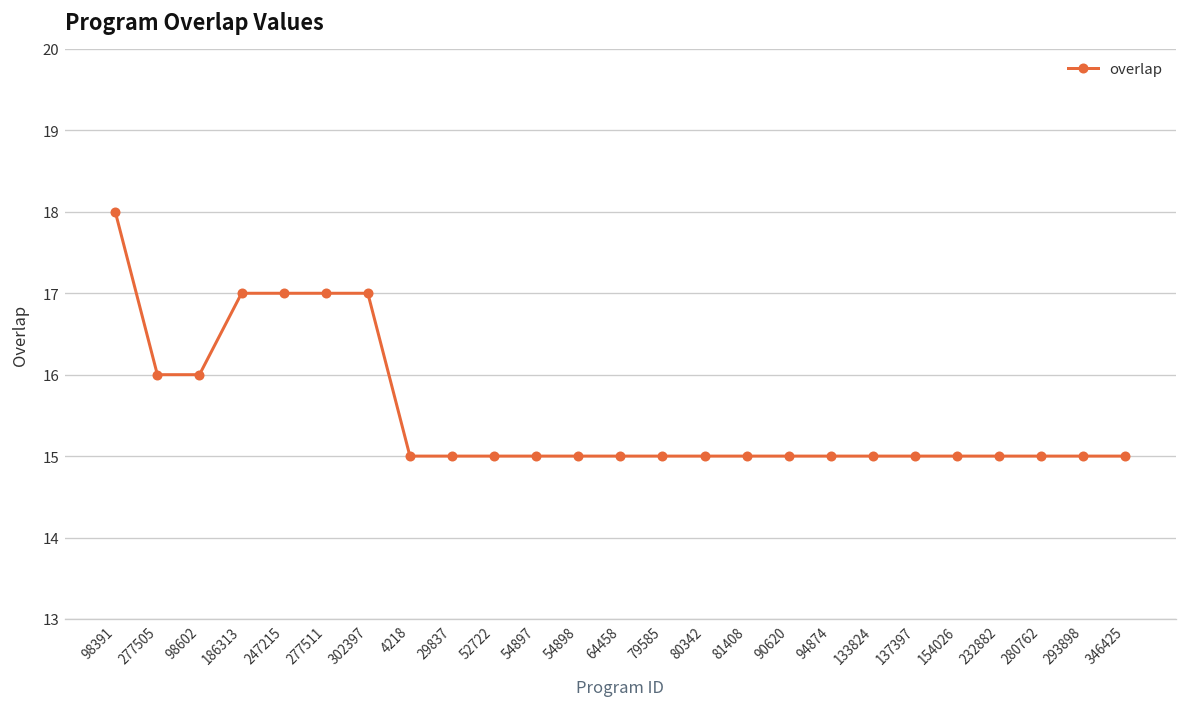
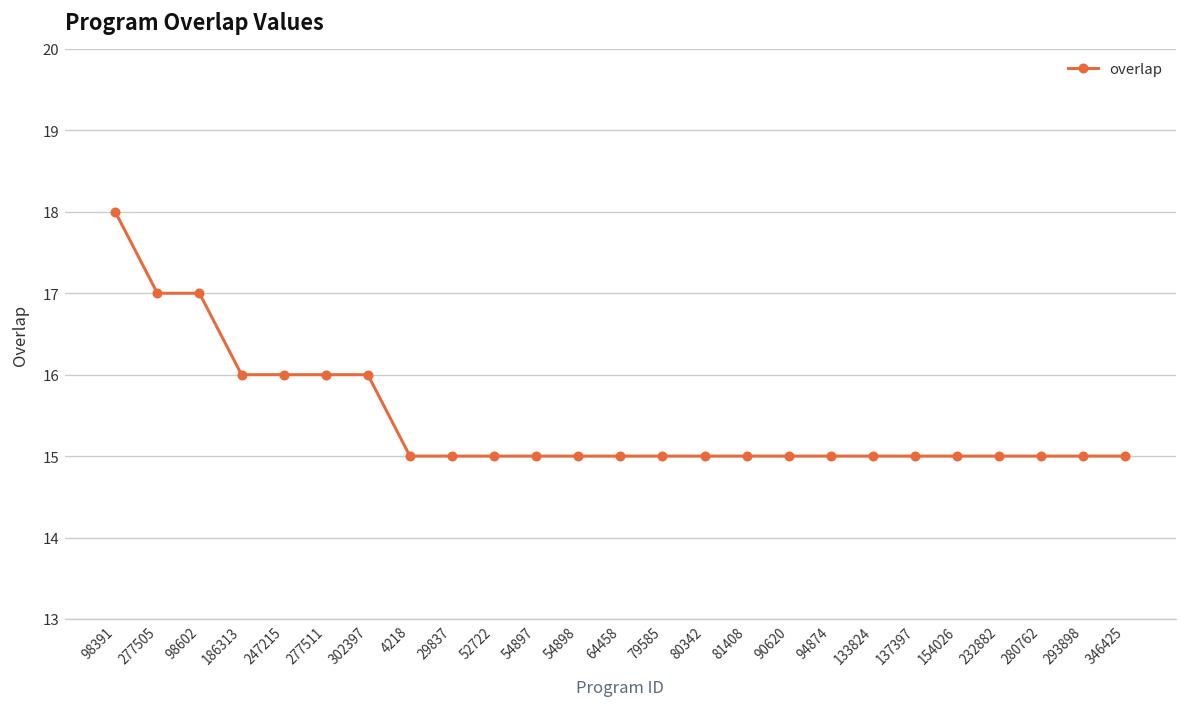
277505: 16 -> 17
98602: 16 -> 17
186313: 17 -> 16
247215: 17 -> 16
277511: 17 -> 16
302397: 17 -> 16
